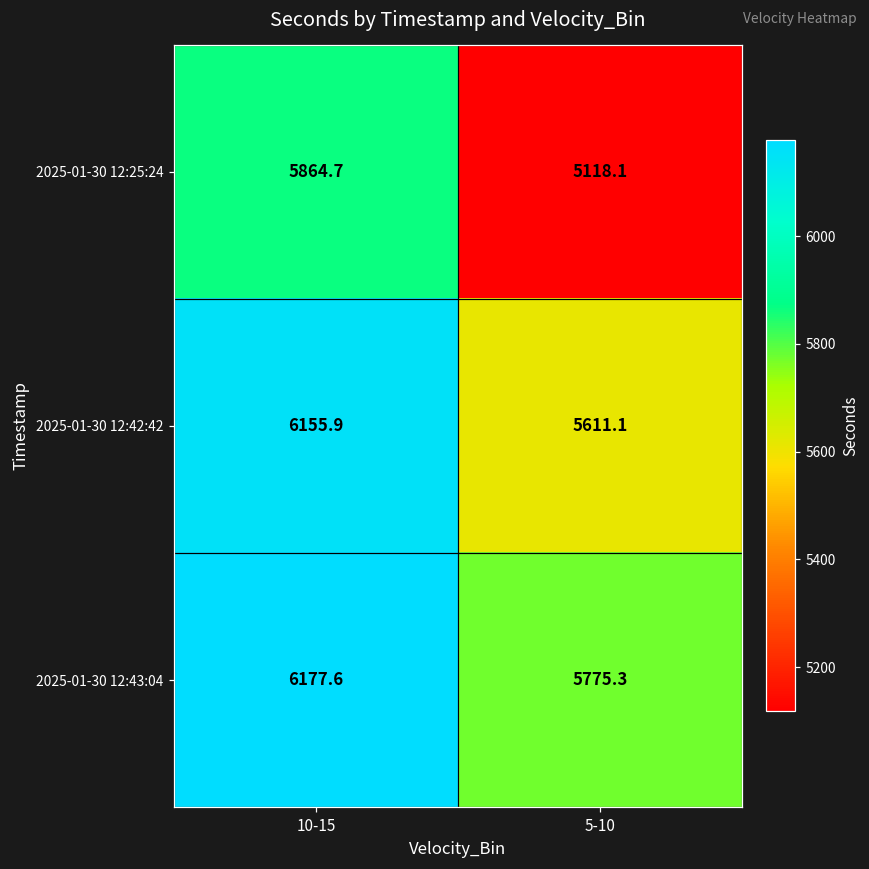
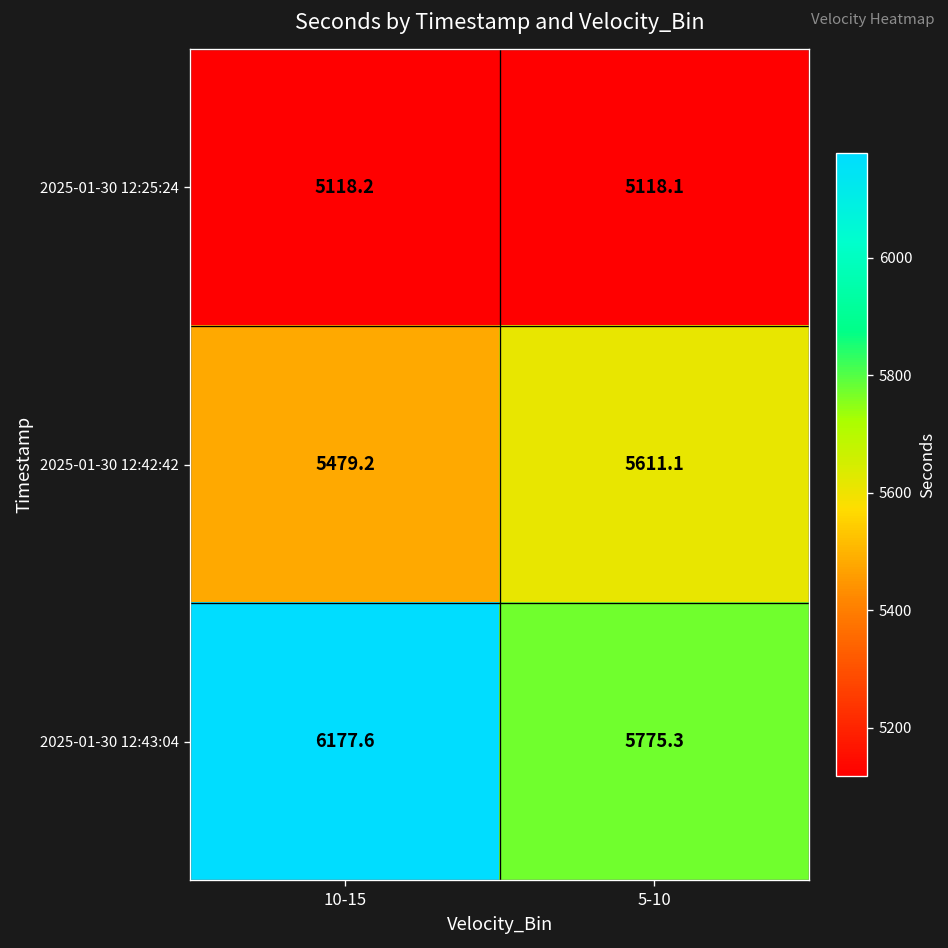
2025-01-30 12:25:24, 10-15: 5864.7 -> 5118.2
2025-01-30 12:42:42, 10-15: 6155.9 -> 5479.2
